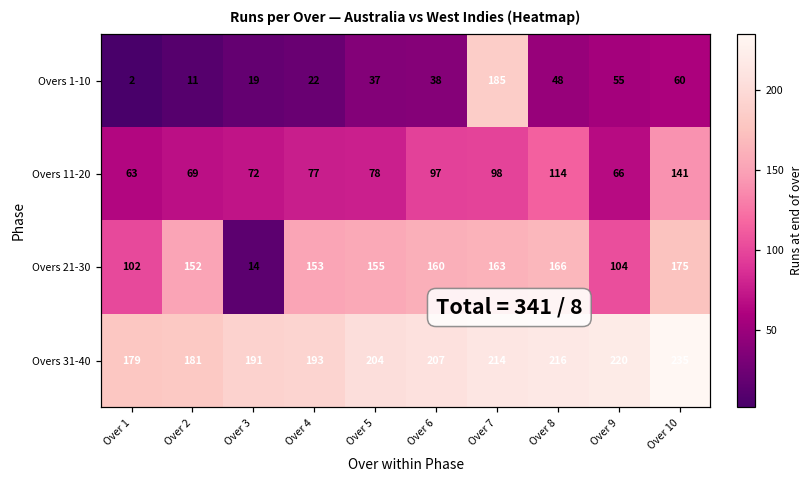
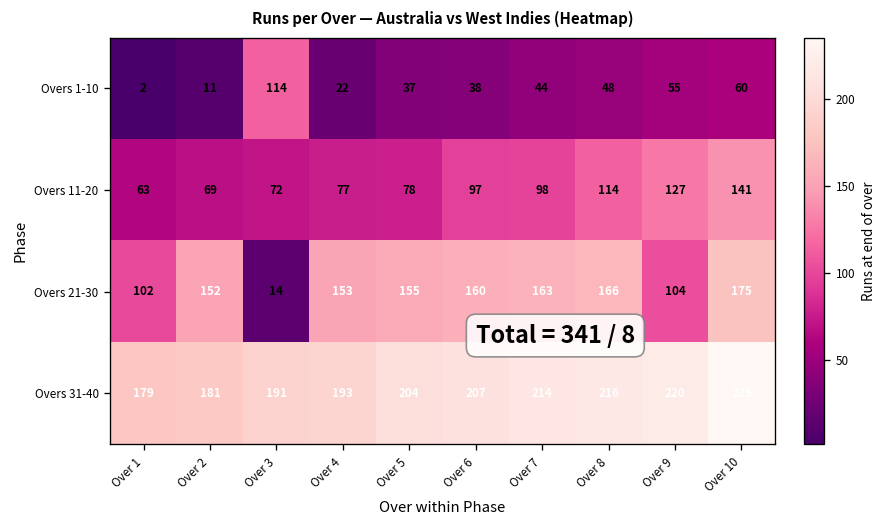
Overs 1-10, Over 3: 19 -> 114
Overs 1-10, Over 7: 185 -> 44
Overs 11-20, Over 9: 66 -> 127
